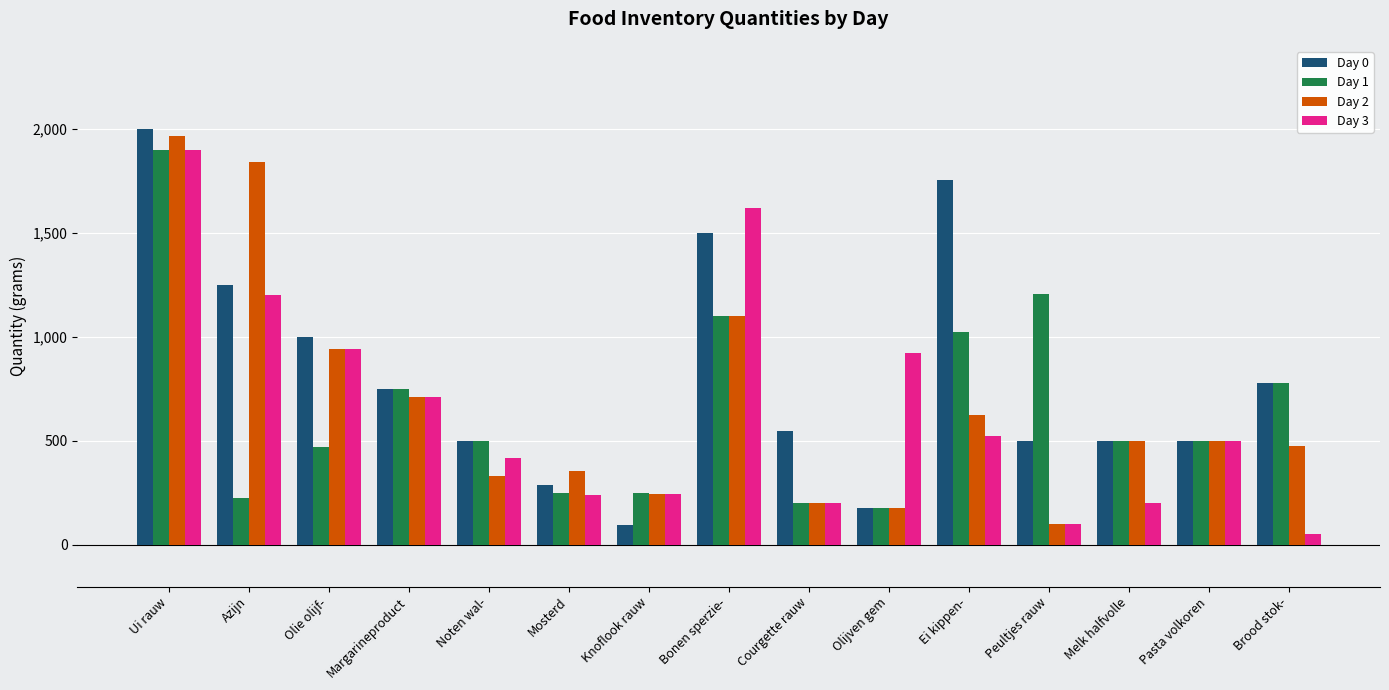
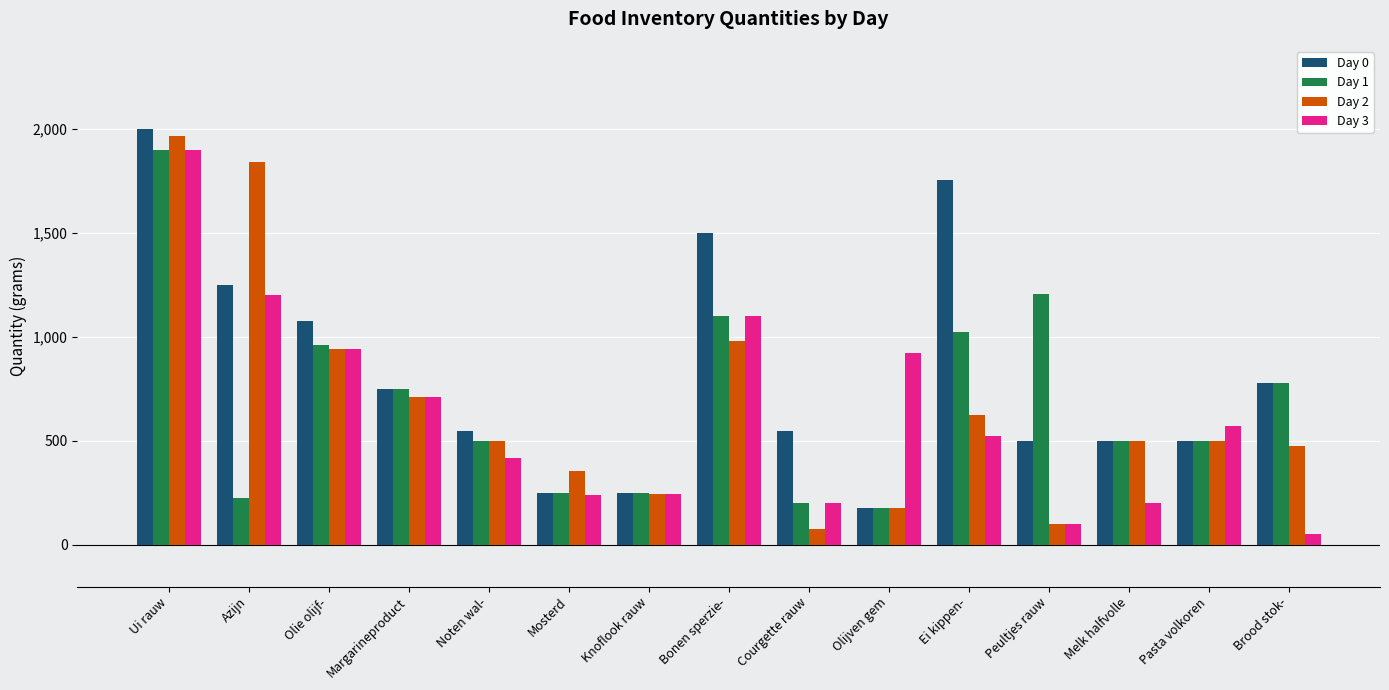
Day 0, Olie olijf-: 1,000 -> 1,080
Day 1, Olie olijf-: 470 -> 960
Day 0, Noten wal-: 500 -> 550
Day 2, Noten wal-: 330 -> 500
Day 0, Mosterd: 290 -> 250
Day 0, Knoflook rauw: 90 -> 250
Day 2, Bonen sperzie-: 1,100 -> 980
Day 3, Bonen sperzie-: 1,620 -> 1,100
Day 2, Courgette rauw: 200 -> 80
Day 3, Pasta volkoren: 500 -> 570
